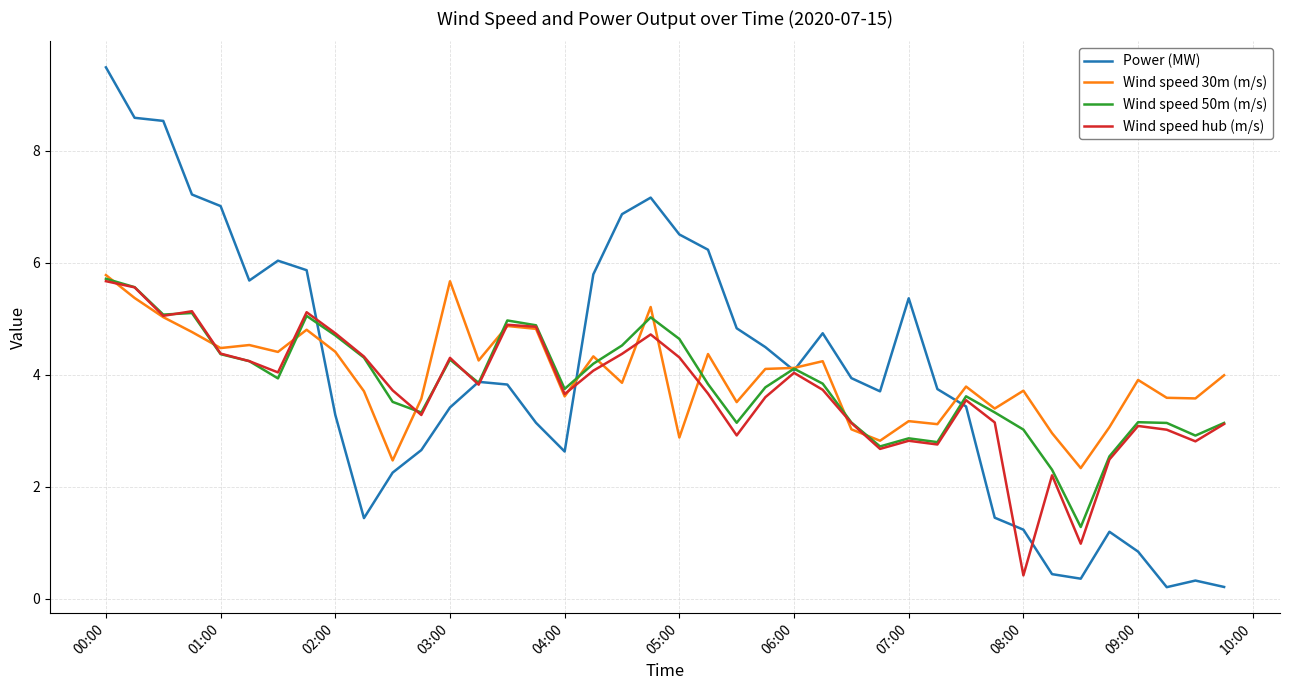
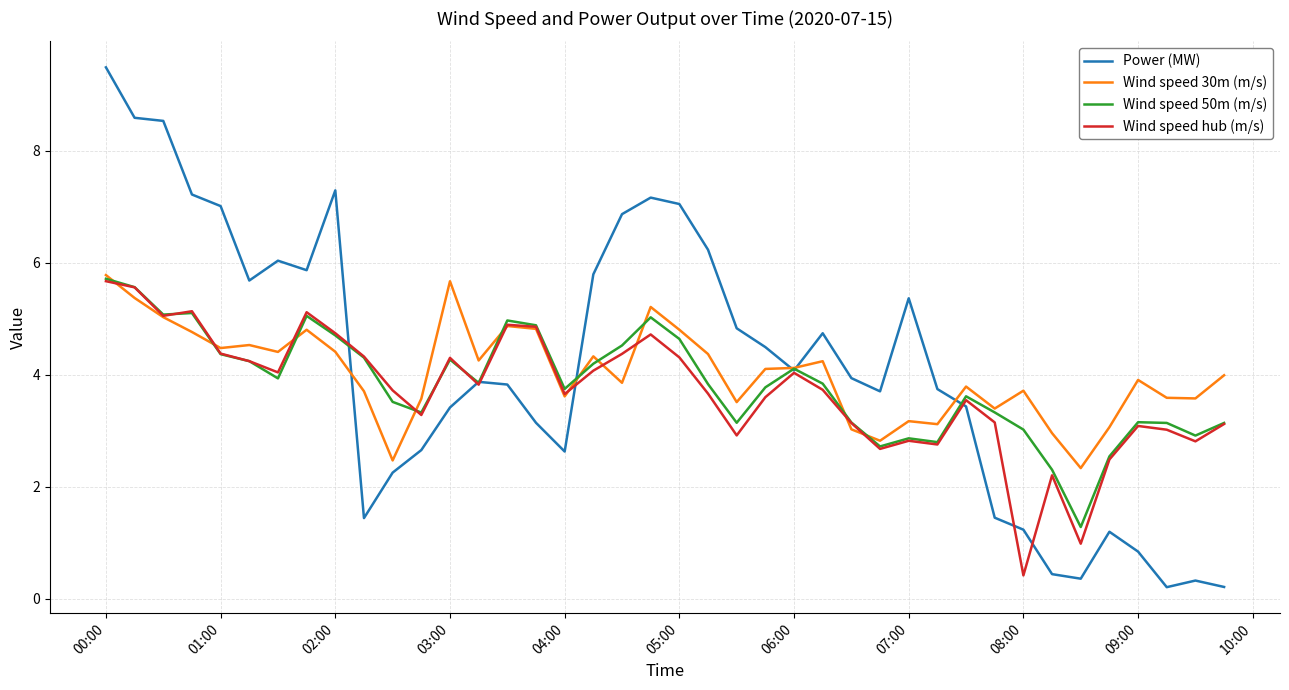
Power (MW), 02:00: 3.3 -> 7.3
Power (MW), 05:00: 6.5 -> 7.0
Wind speed 30m (m/s), 05:00: 2.9 -> 4.8
